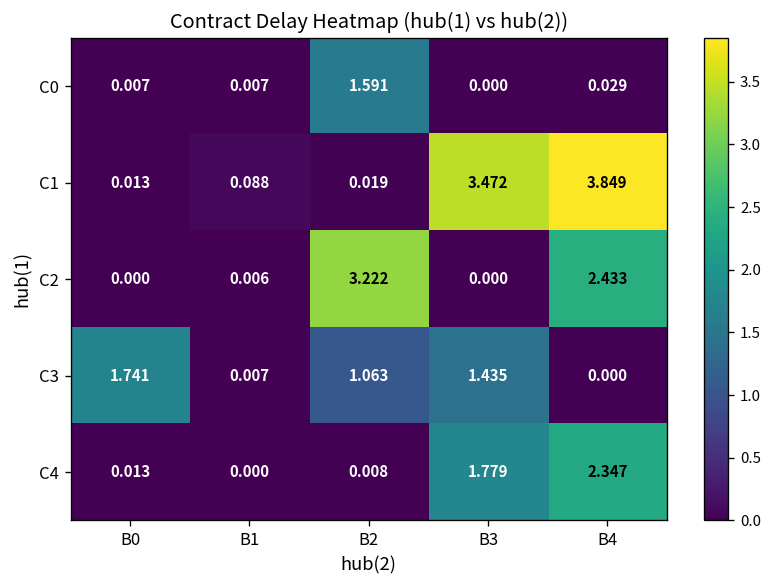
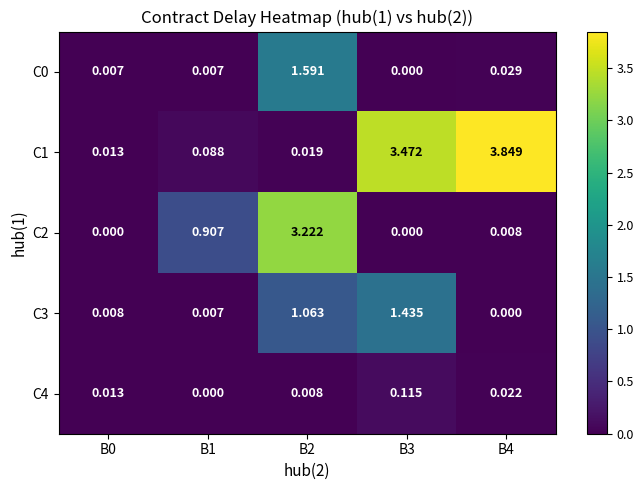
C2, B1: 0.006 -> 0.907
C2, B4: 2.433 -> 0.008
C3, B0: 1.741 -> 0.008
C4, B3: 1.779 -> 0.115
C4, B4: 2.347 -> 0.022
